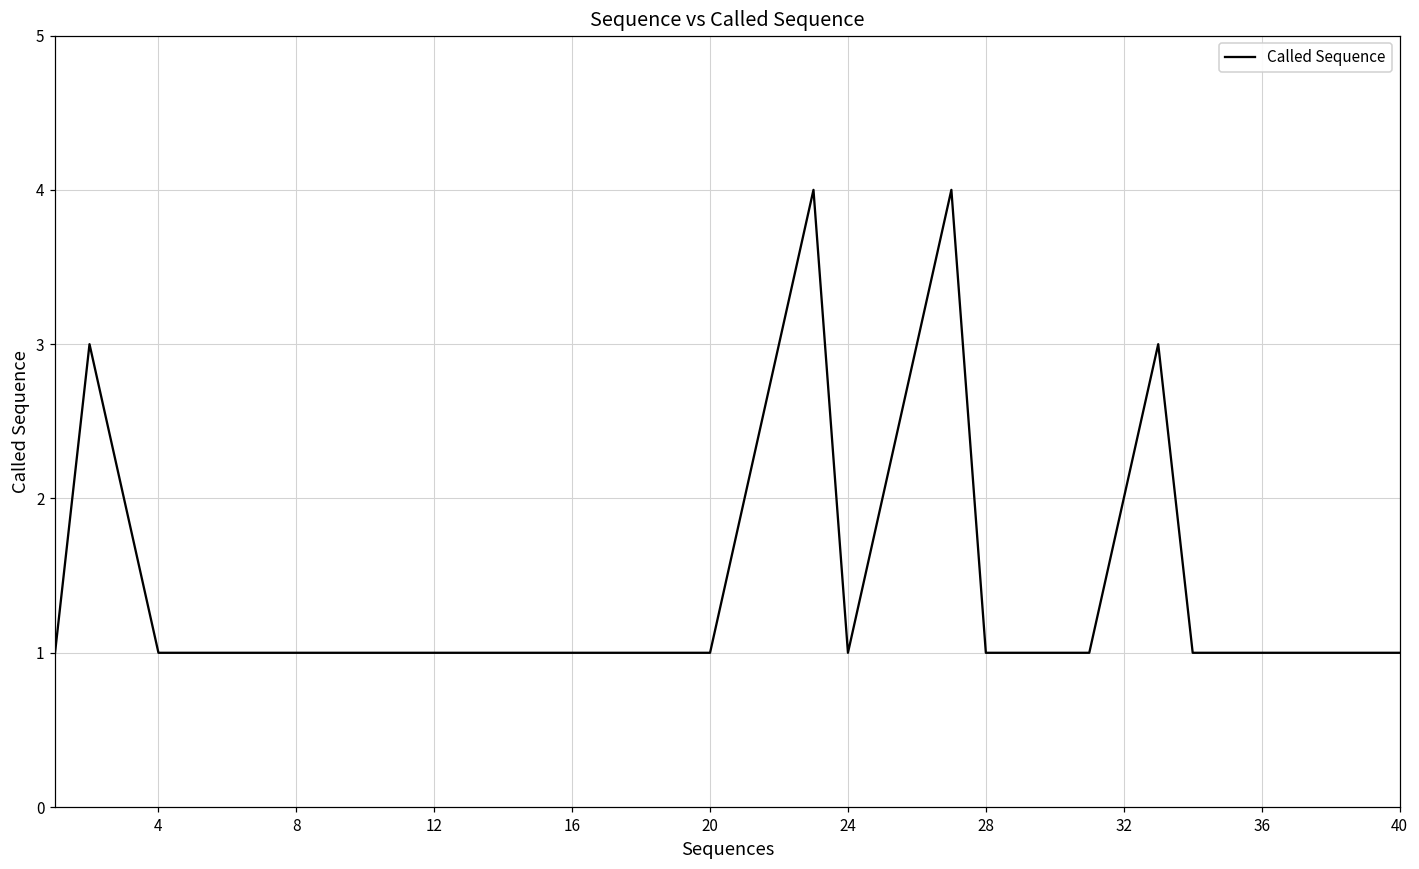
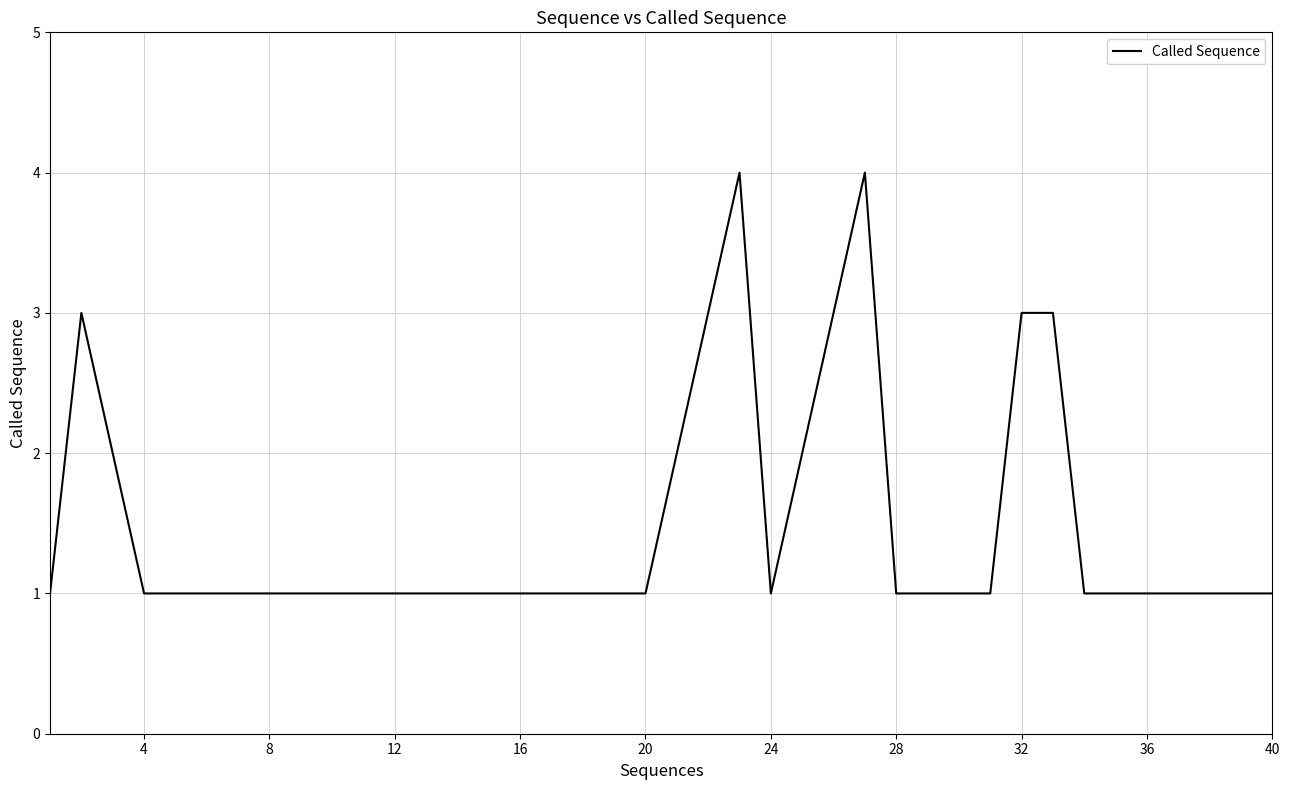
32: 2 -> 3
